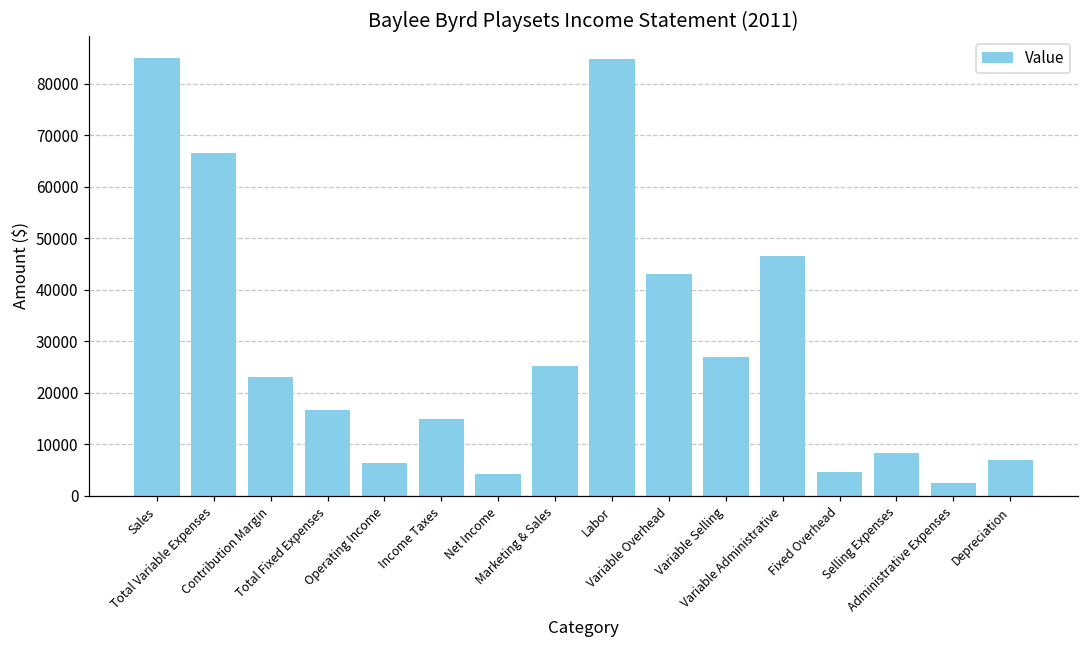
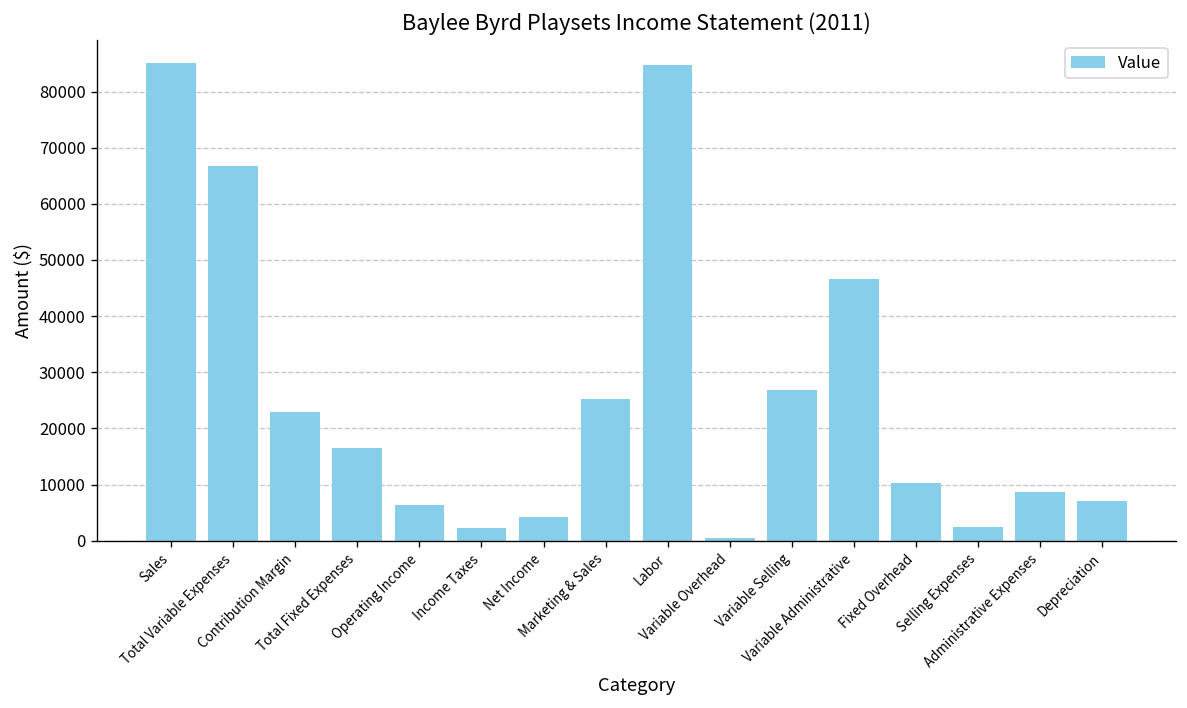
Income Taxes: 15000 -> 2000
Variable Overhead: 43000 -> 1000
Fixed Overhead: 5000 -> 10000
Selling Expenses: 8000 -> 3000
Administrative Expenses: 2000 -> 9000
